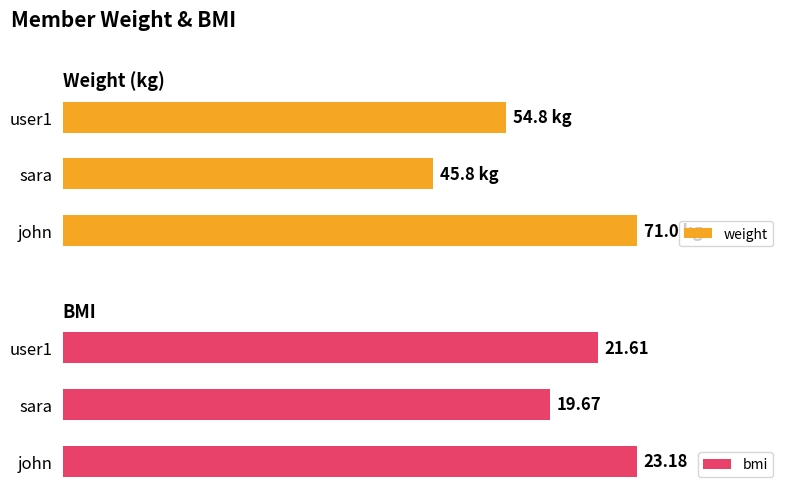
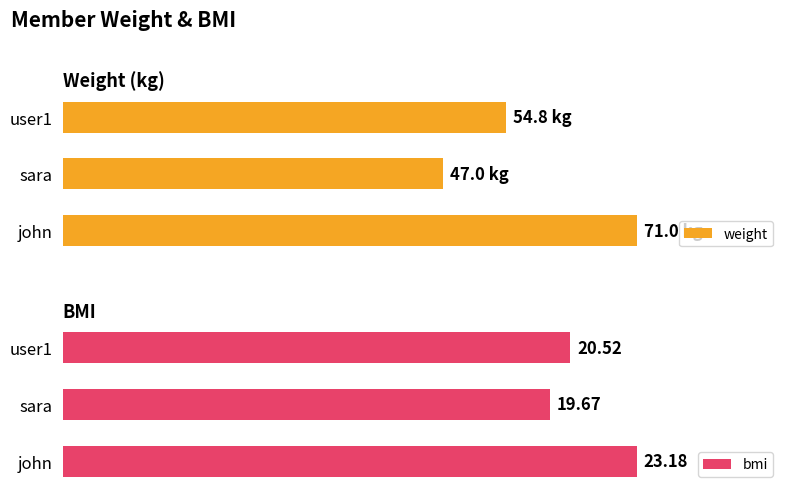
Weight (kg), sara: 45.8 -> 47.0
BMI, user1: 21.61 -> 20.52
